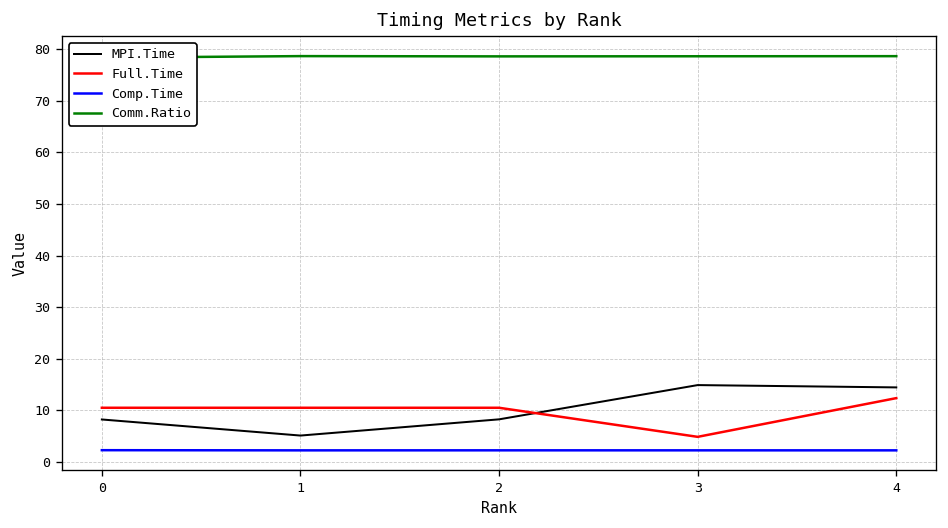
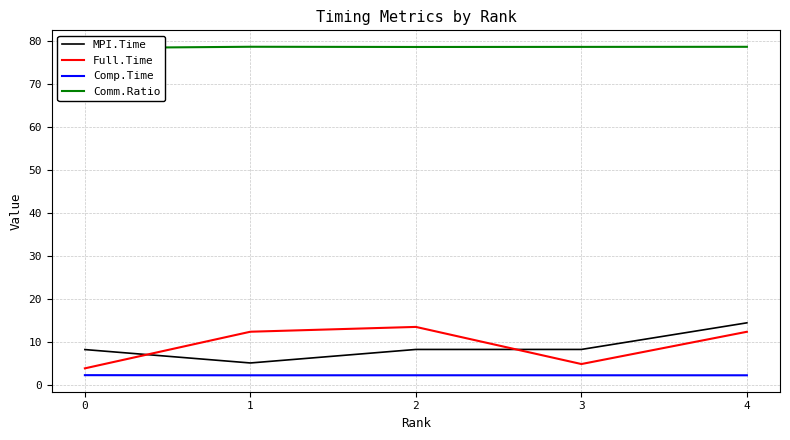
Full.Time, 0: 10 -> 4
Full.Time, 1: 10 -> 12
Full.Time, 2: 10 -> 13
MPI.Time, 3: 15 -> 8
